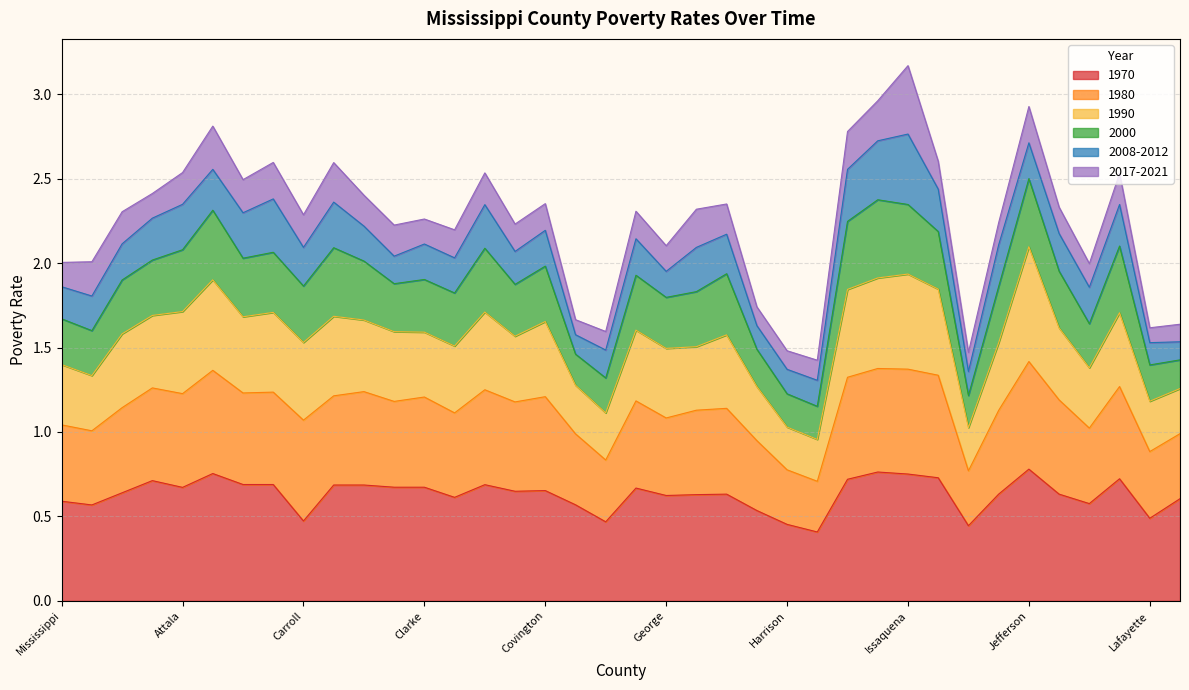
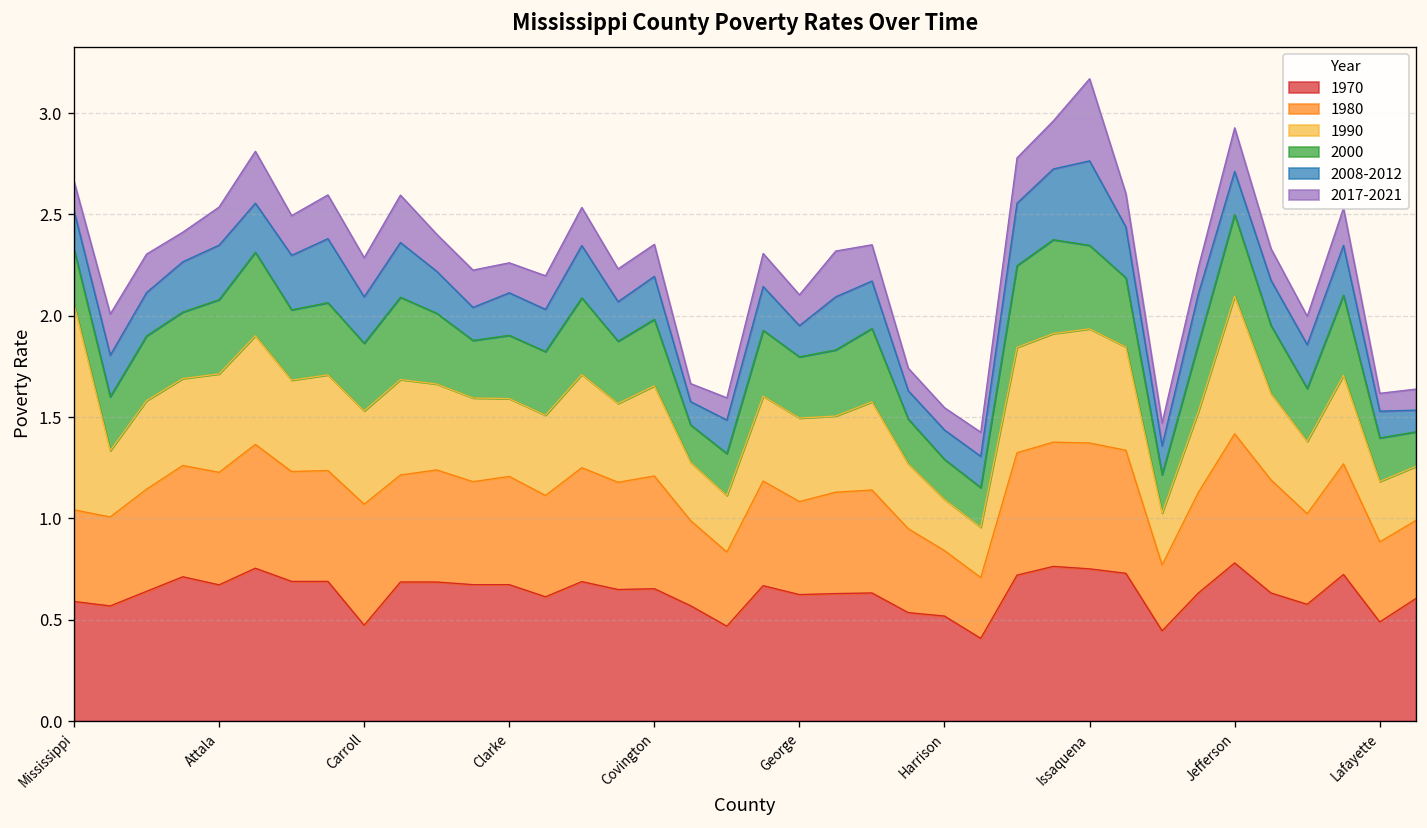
1990, Mississippi: 0.36 -> 1.02
1970, Harrison: 0.45 -> 0.52
